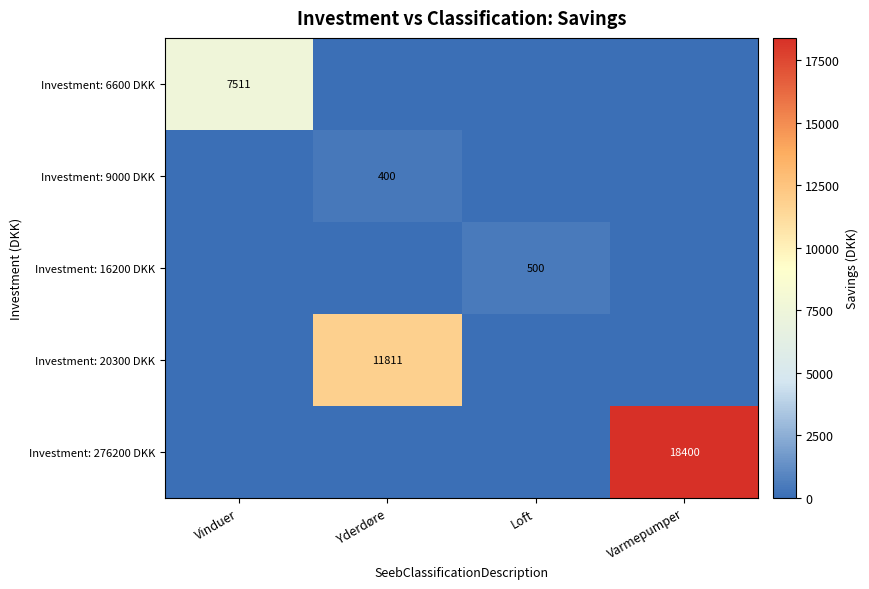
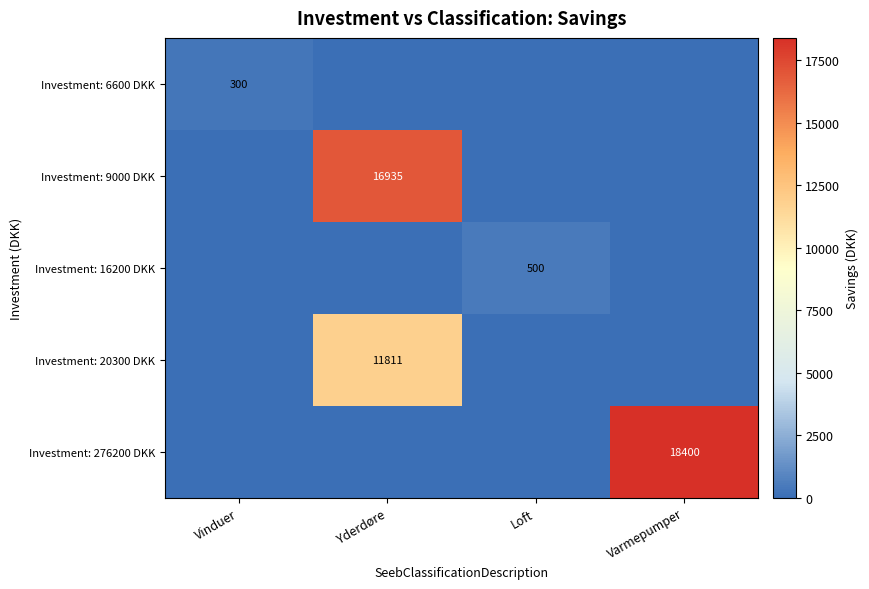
Investment: 6600 DKK, Vinduer: 7511 -> 300
Investment: 9000 DKK, Yderdøre: 400 -> 16935
